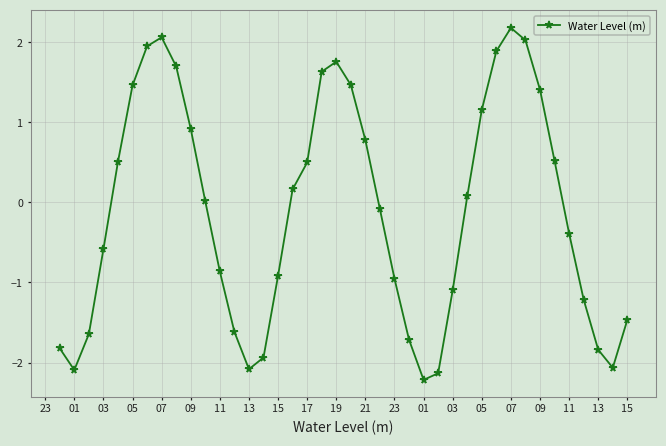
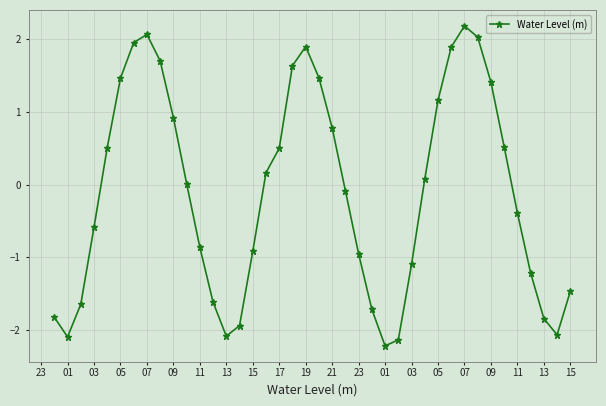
19: 1.8 -> 1.9
